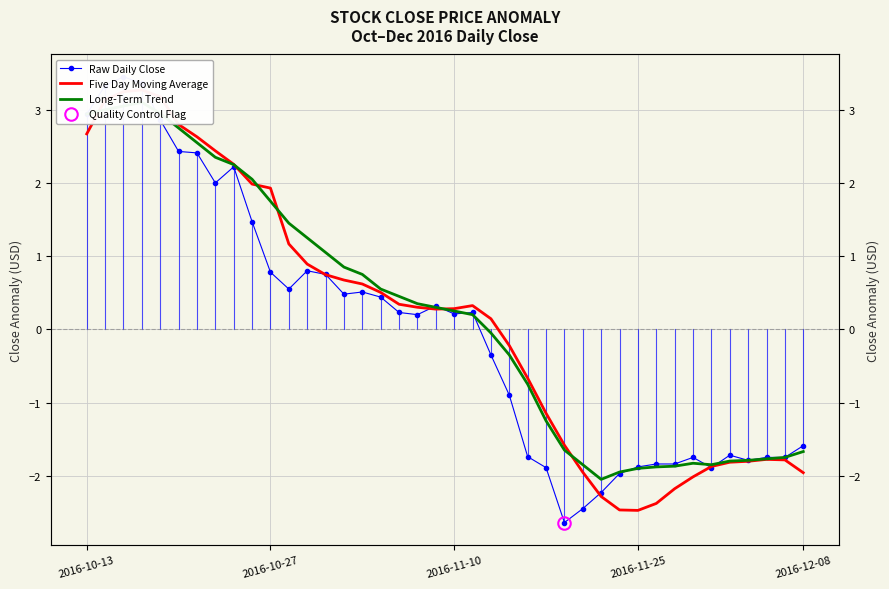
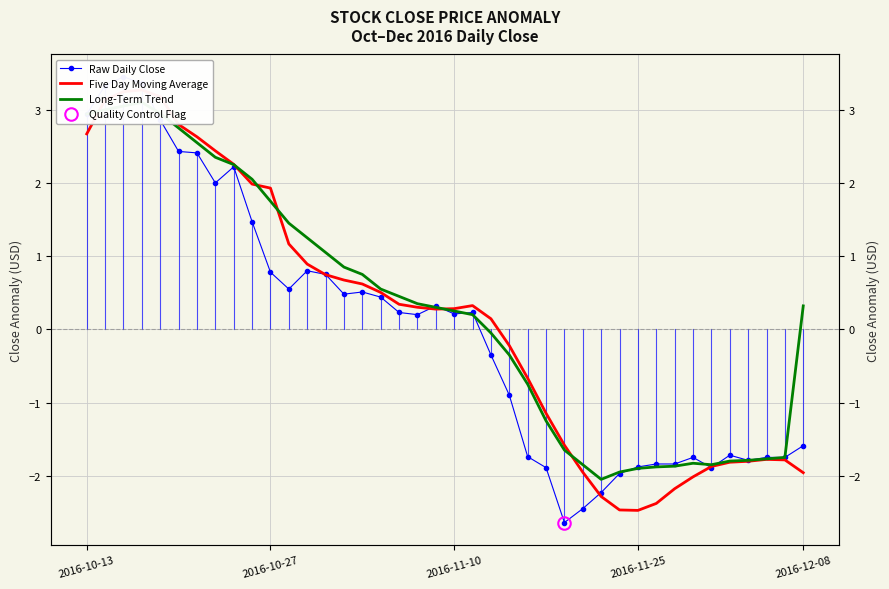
Long-Term Trend, 2016-12-08: -1.7 -> 0.3
